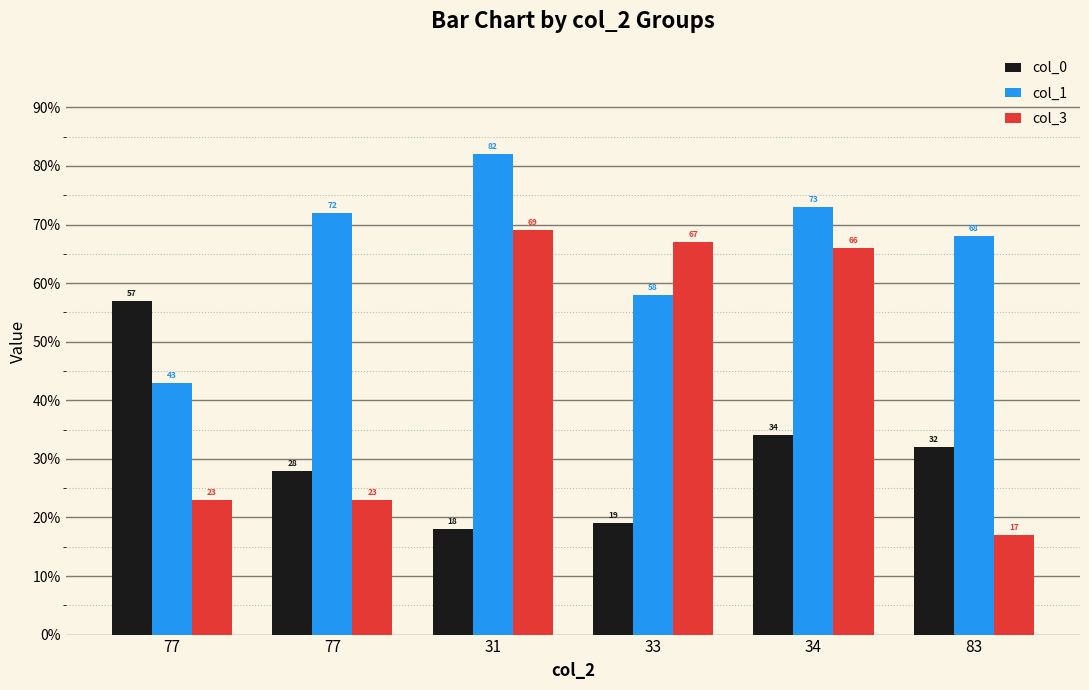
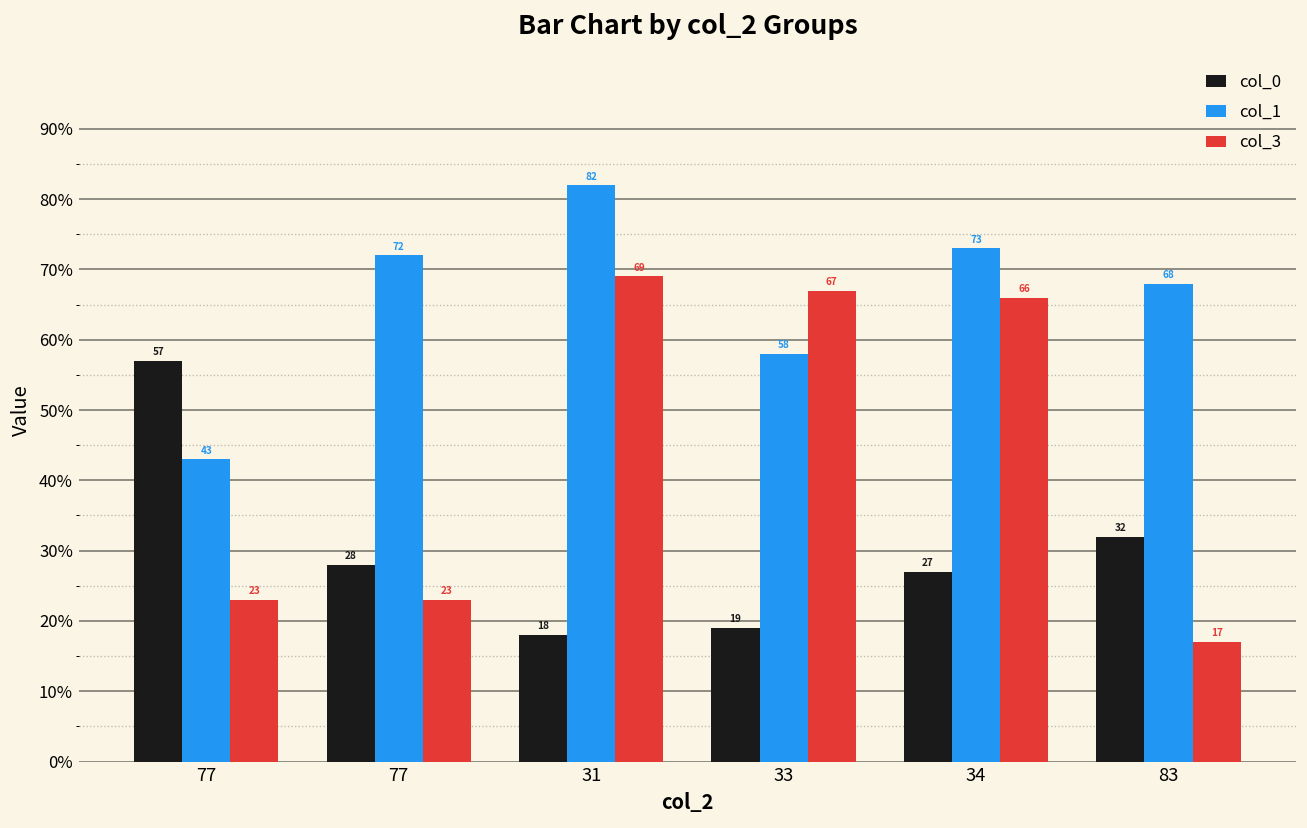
col_0, 34: 34 -> 27
